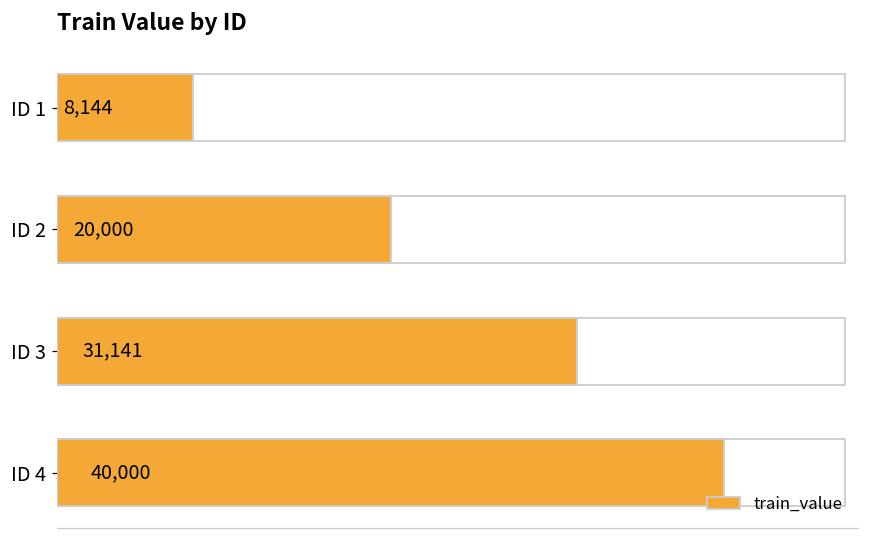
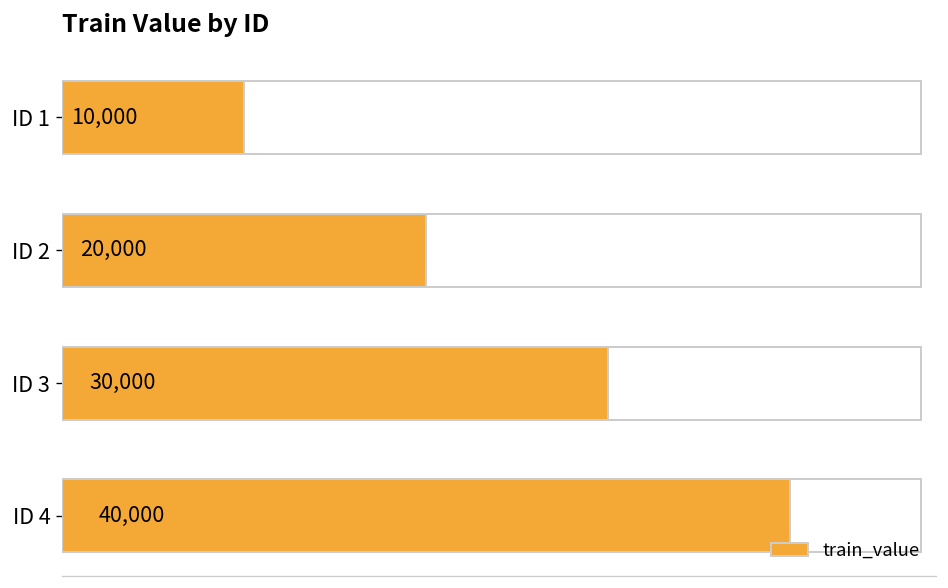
ID 1: 8,144 -> 10,000
ID 3: 31,141 -> 30,000
